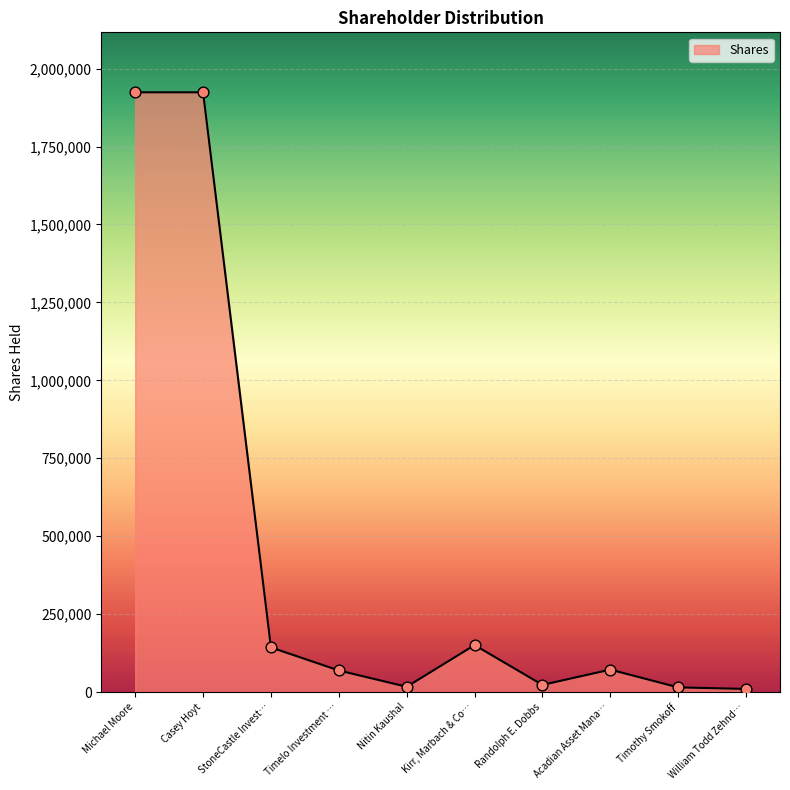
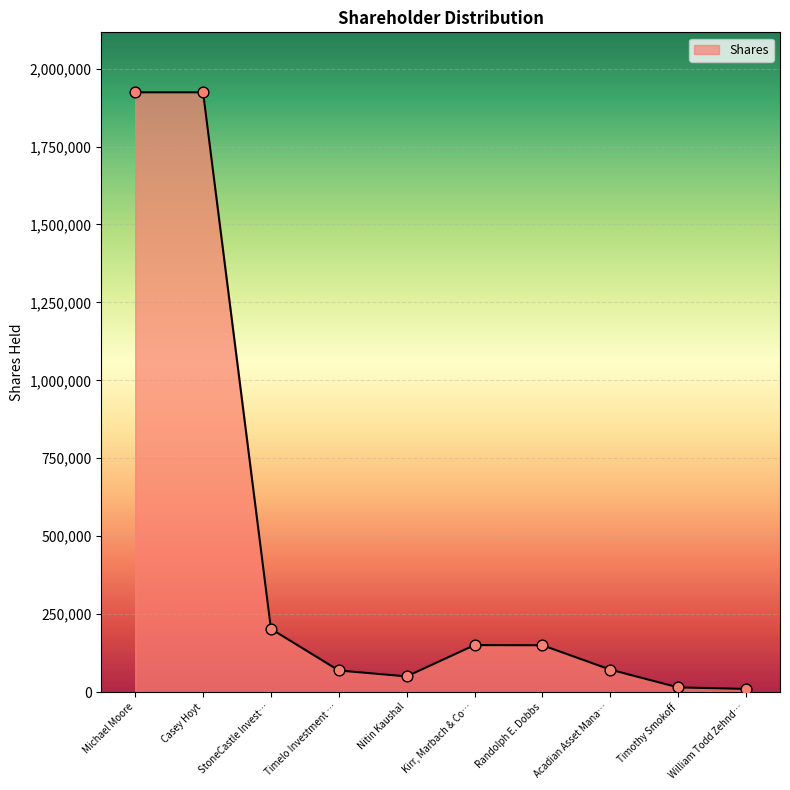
StoneCastle Invest…: 140,000 -> 200,000
Nitin Kaushal: 20,000 -> 50,000
Randolph E. Dobbs: 20,000 -> 150,000
